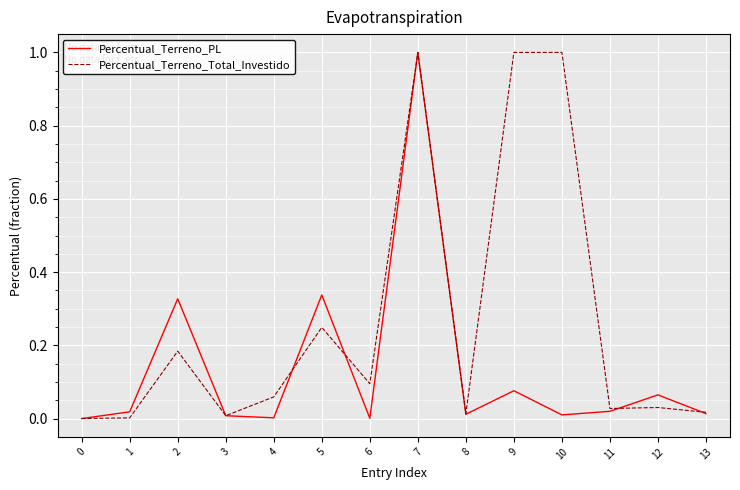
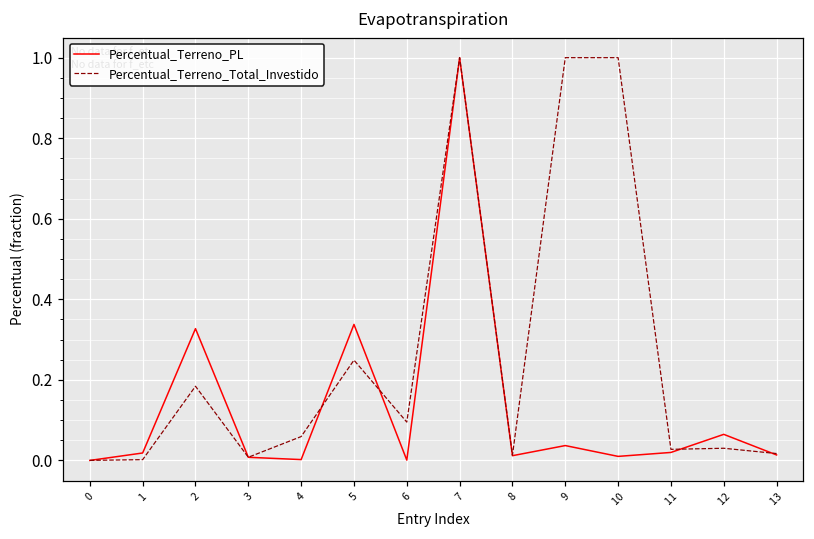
Percentual_Terreno_PL, 9: 0.08 -> 0.04
